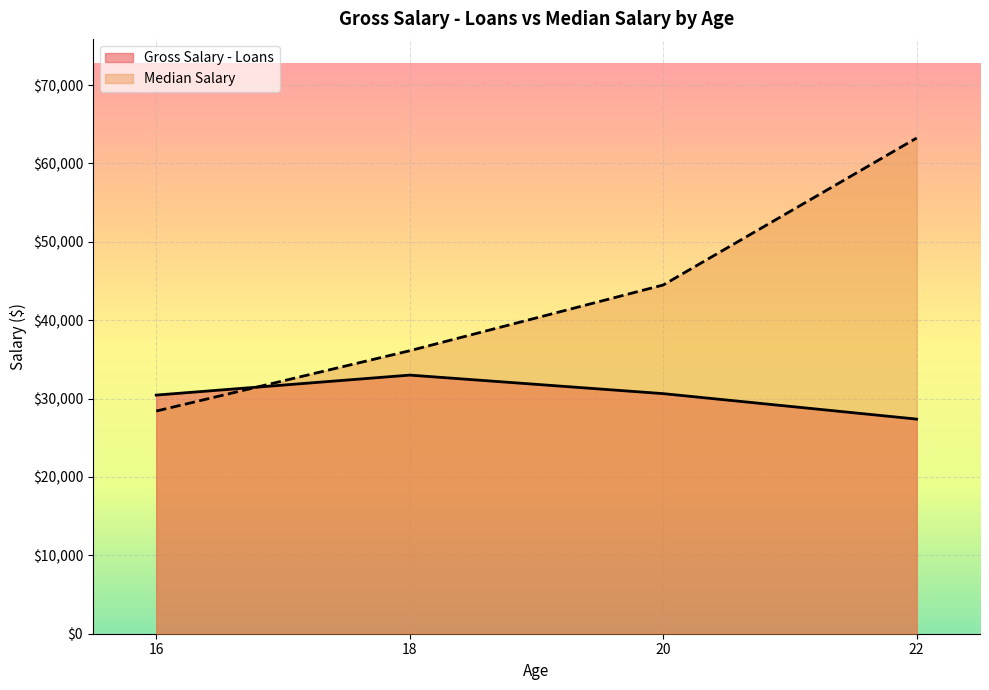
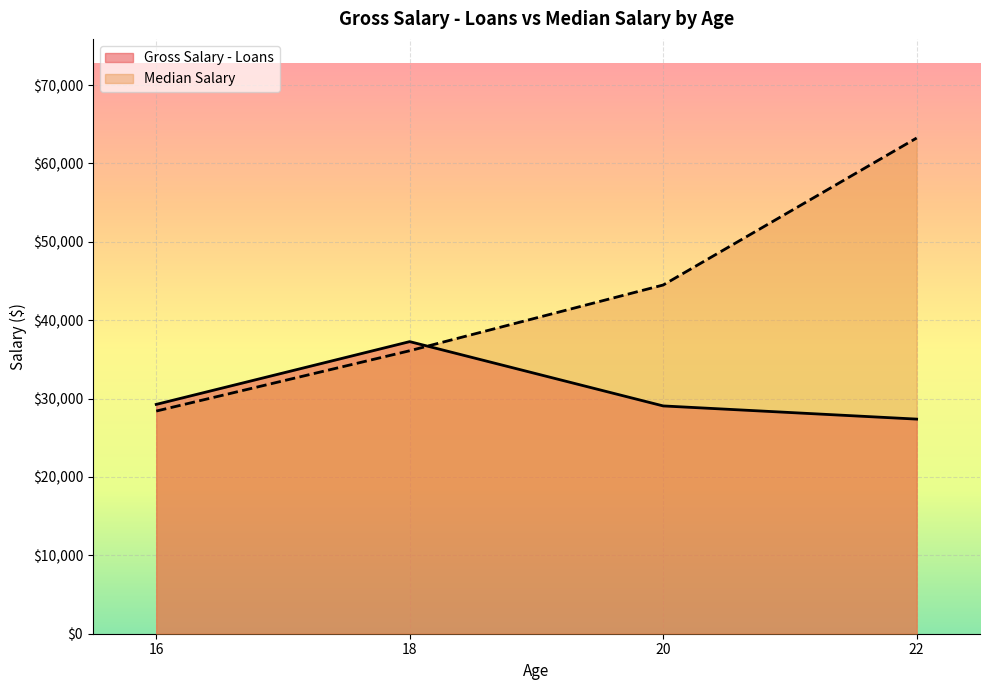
Gross Salary - Loans, 16: $30,000 -> $29,000
Gross Salary - Loans, 18: $33,000 -> $37,000
Gross Salary - Loans, 20: $31,000 -> $29,000
